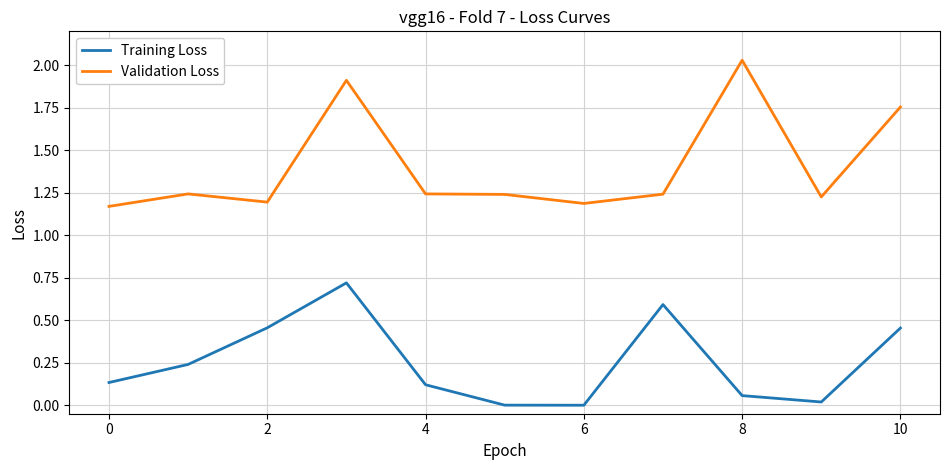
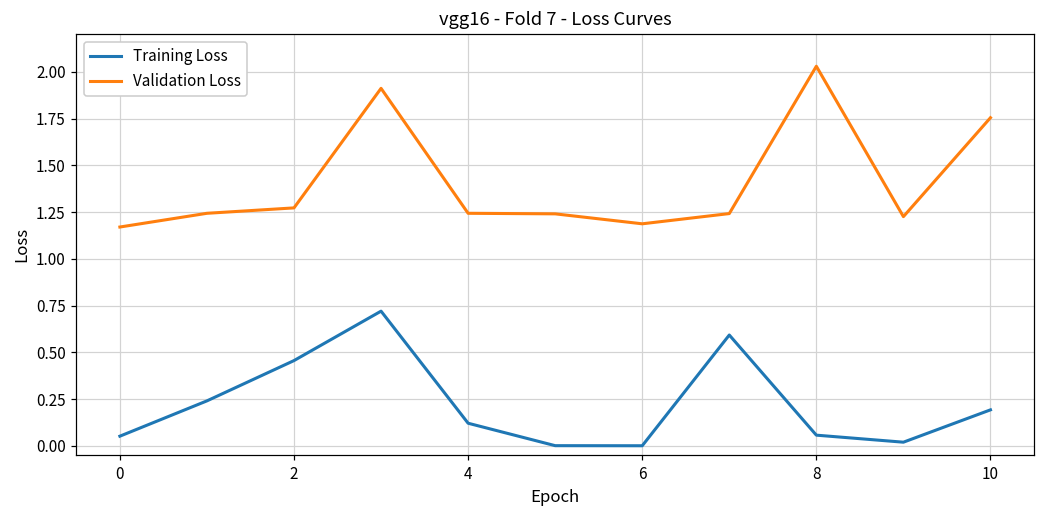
Training Loss, 0: 0.13 -> 0.05
Validation Loss, 2: 1.20 -> 1.27
Training Loss, 10: 0.45 -> 0.19
